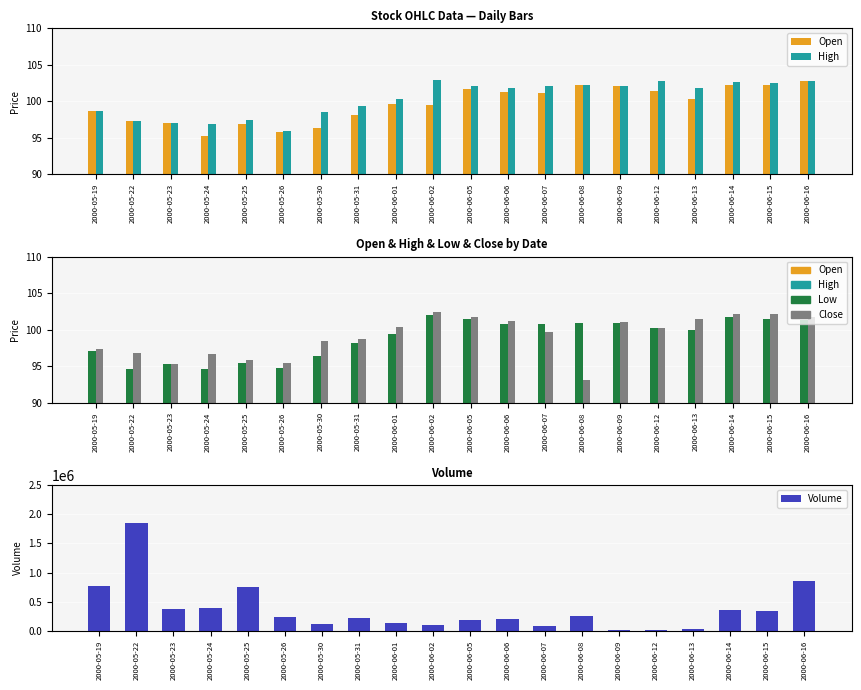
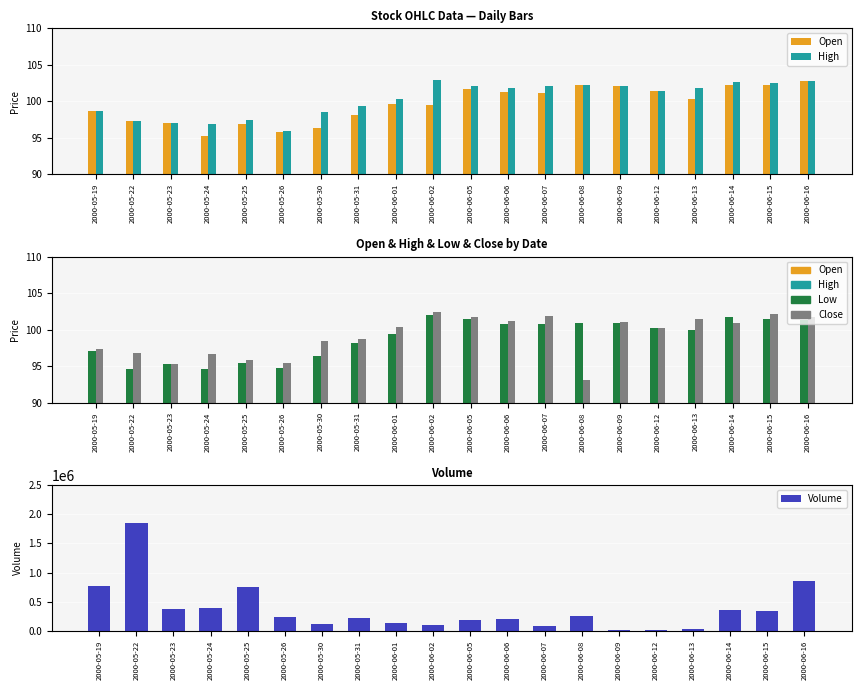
Stock OHLC Data — Daily Bars, High, 2000-06-12: 103 -> 101
Open & High & Low & Close by Date, Close, 2000-06-07: 100 -> 102
Open & High & Low & Close by Date, Close, 2000-06-14: 102 -> 101
